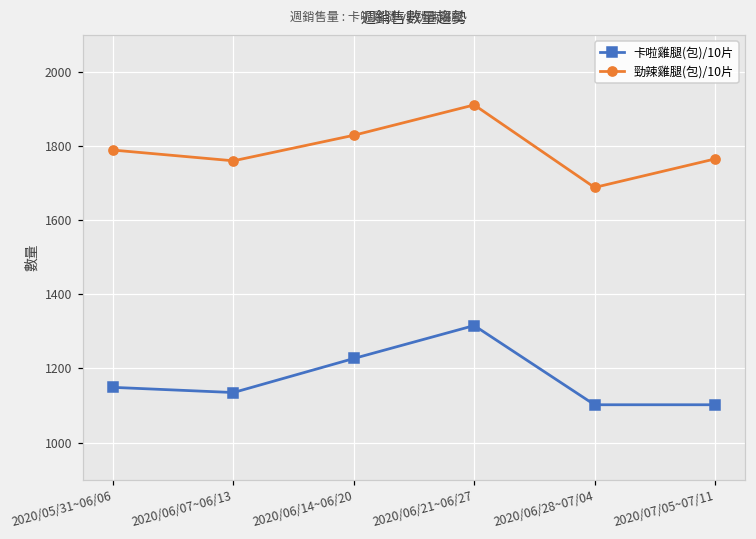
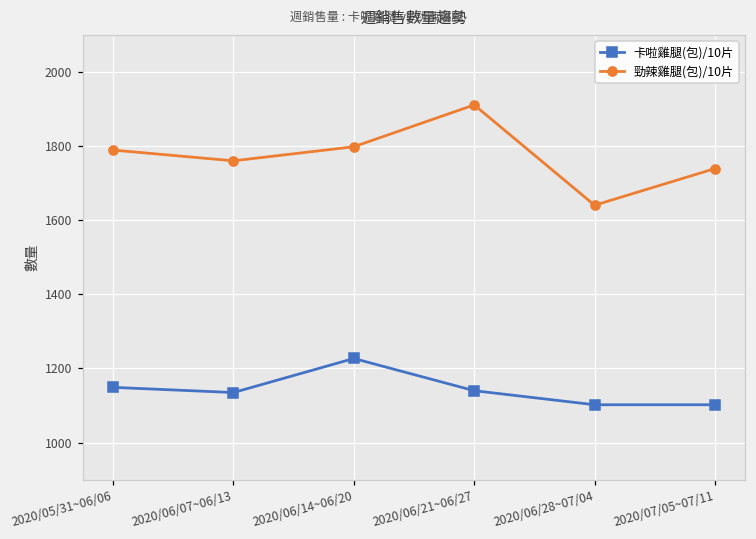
勁辣雞腿(包)/10片, 2020/06/14~06/20: 1830 -> 1800
卡啦雞腿(包)/10片, 2020/06/21~06/27: 1320 -> 1140
勁辣雞腿(包)/10片, 2020/06/28~07/04: 1690 -> 1640
勁辣雞腿(包)/10片, 2020/07/05~07/11: 1770 -> 1740
